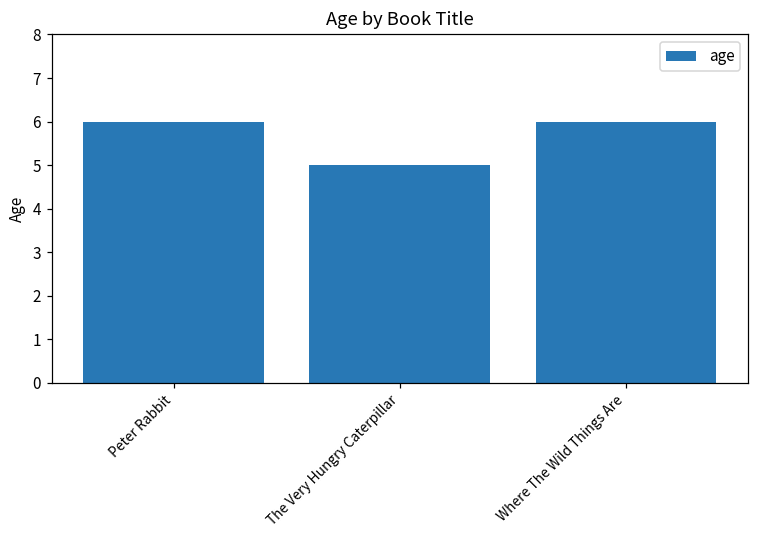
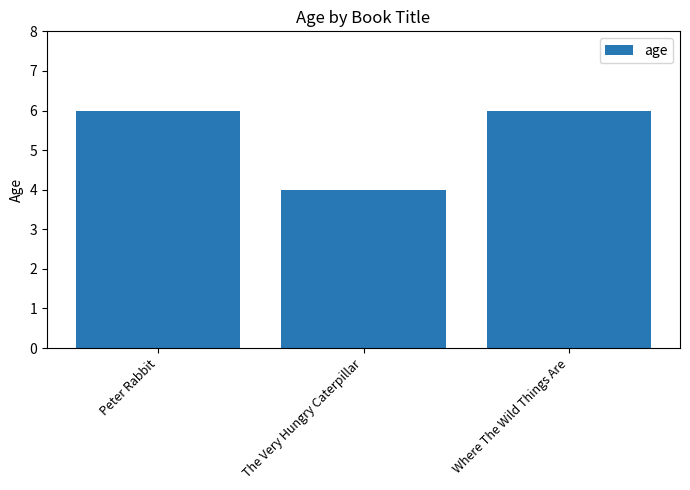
The Very Hungry Caterpillar: 5 -> 4
